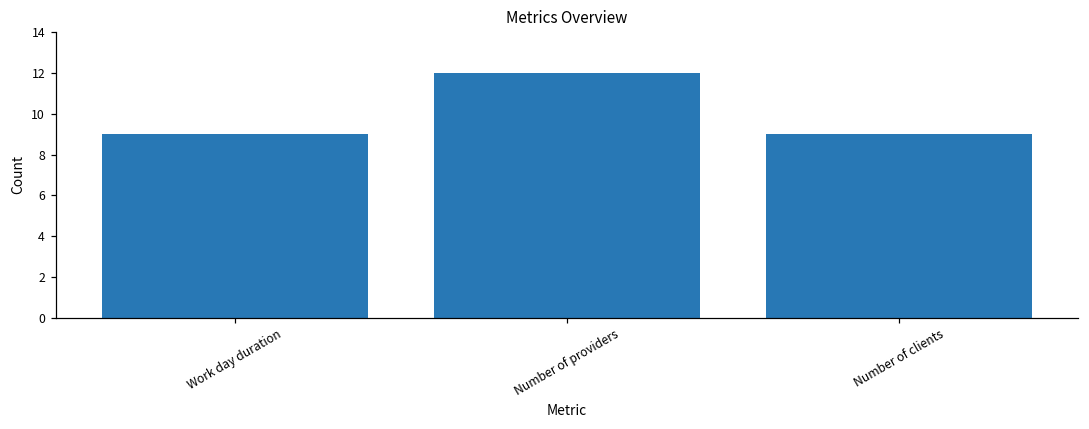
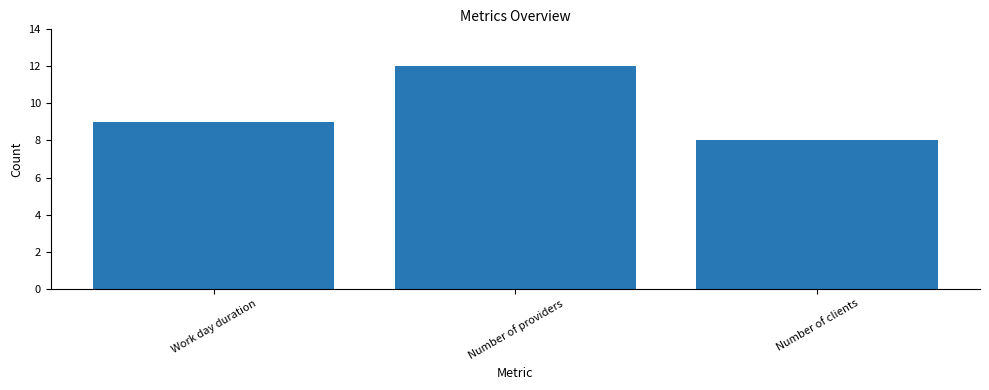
Number of clients: 9 -> 8
